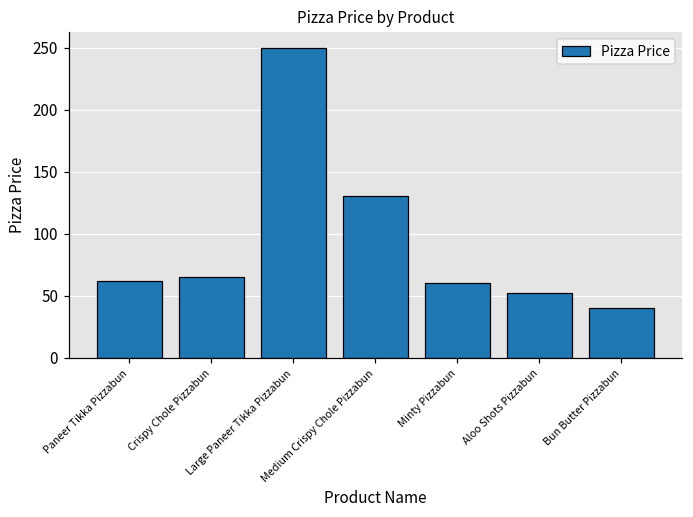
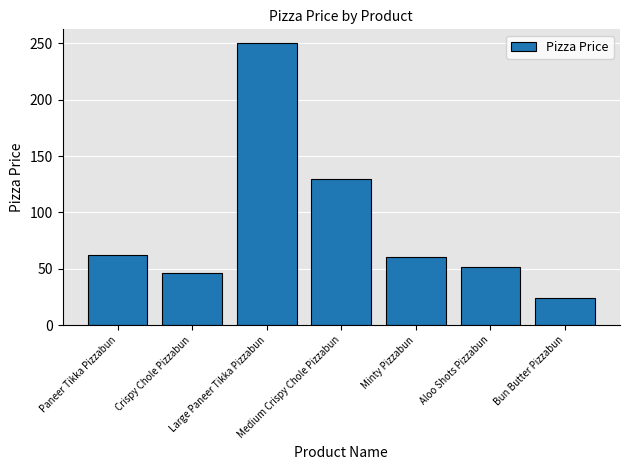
Crispy Chole Pizzabun: 65 -> 46
Bun Butter Pizzabun: 40 -> 24
